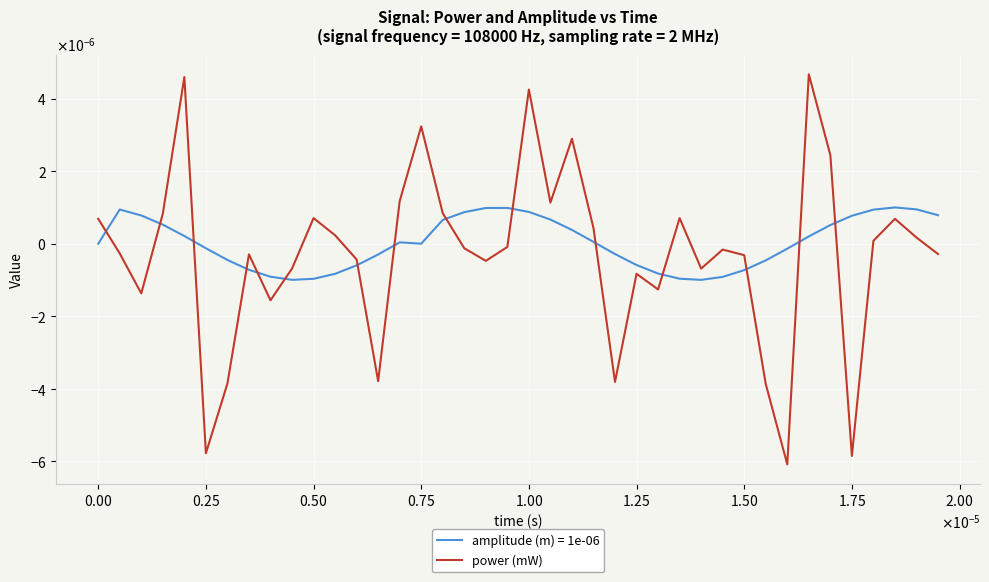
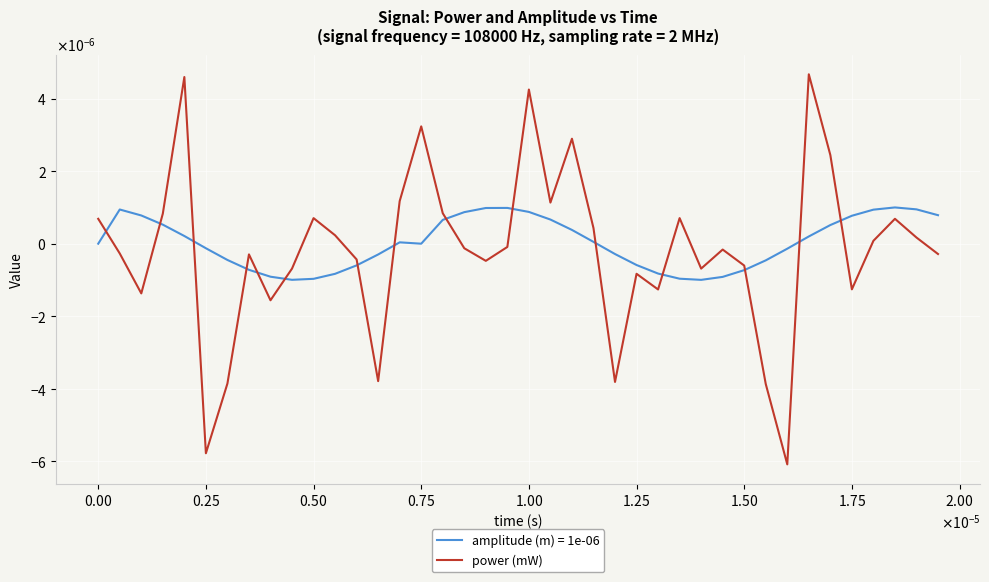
power (mW), 1.50: -0.0000003 -> -0.0000006
power (mW), 1.75: -0.0000059 -> -0.0000013
